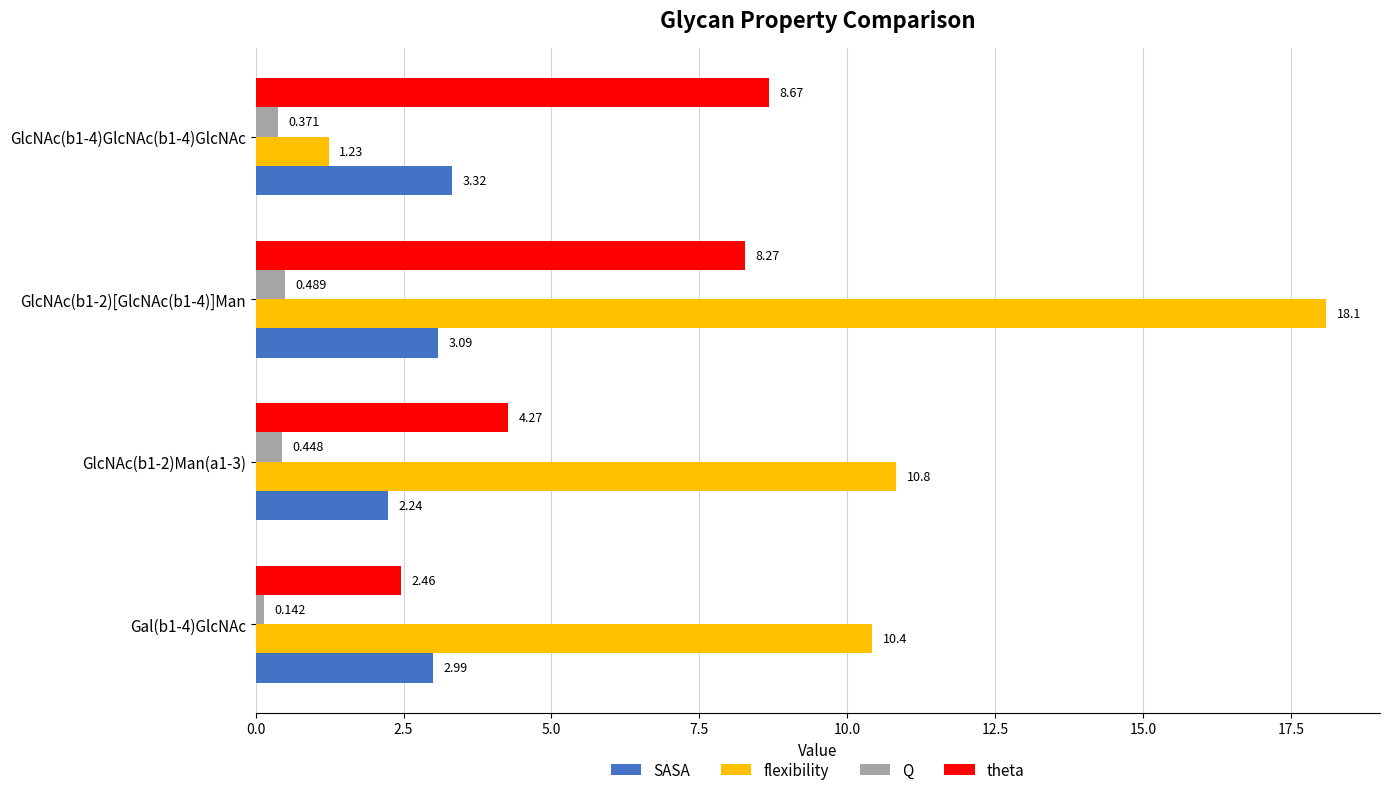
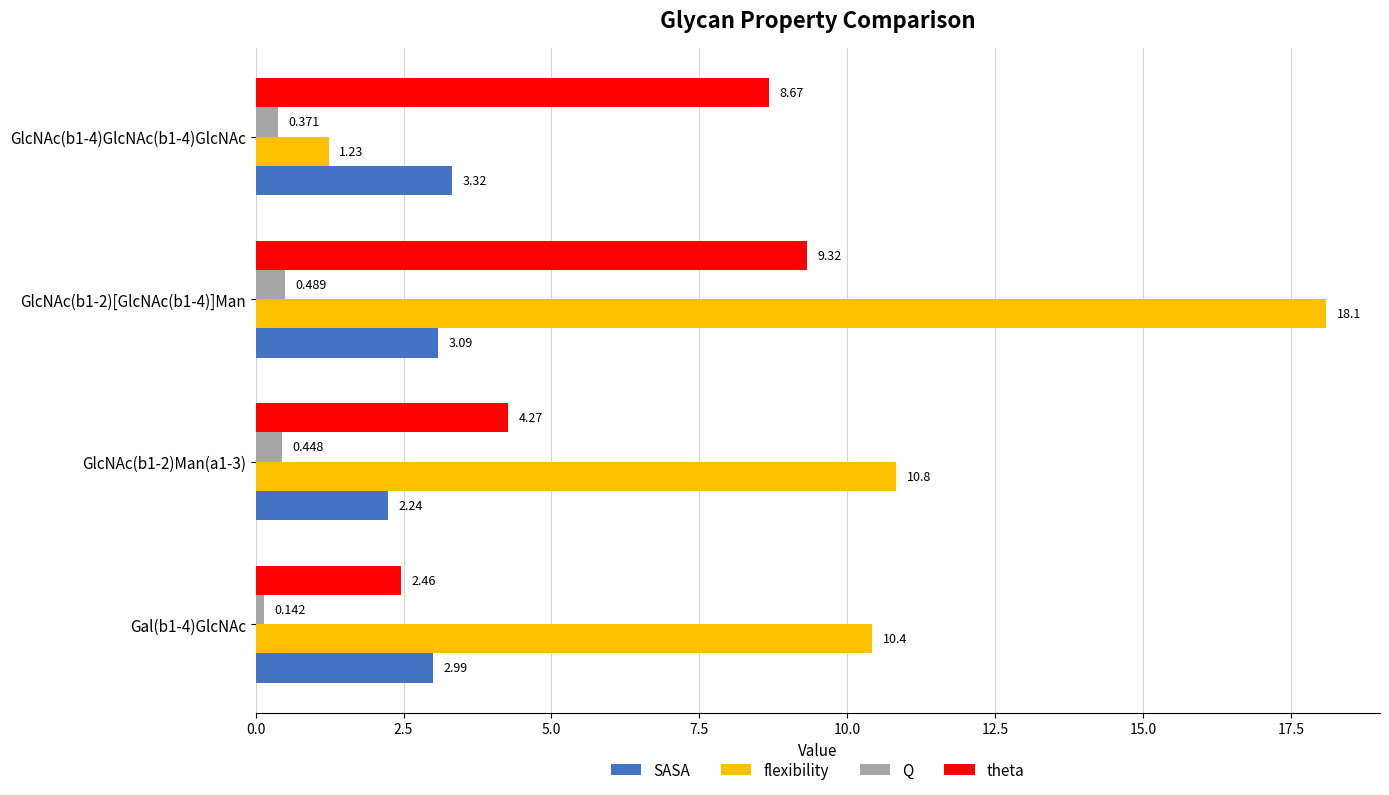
theta, GlcNAc(b1-2)[GlcNAc(b1-4)]Man: 8.27 -> 9.32
